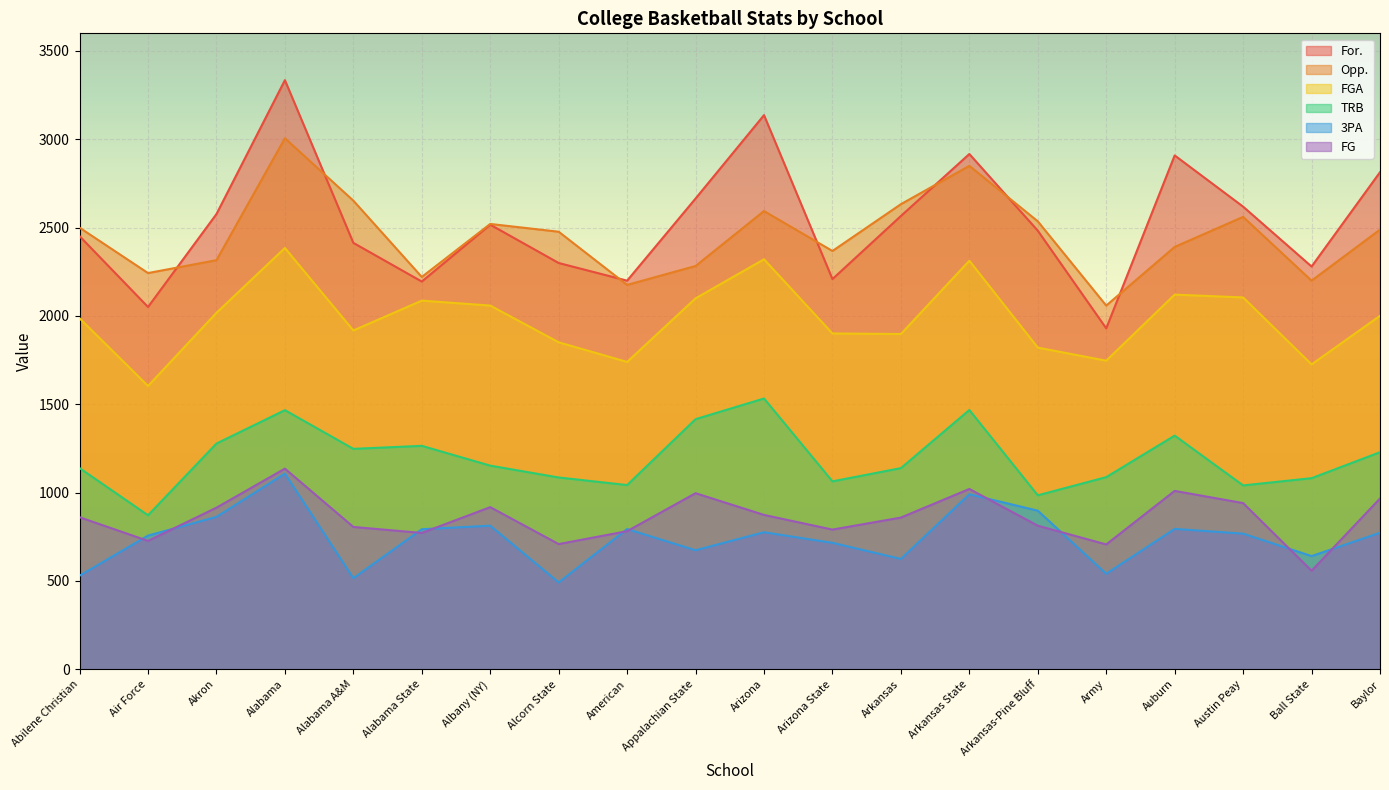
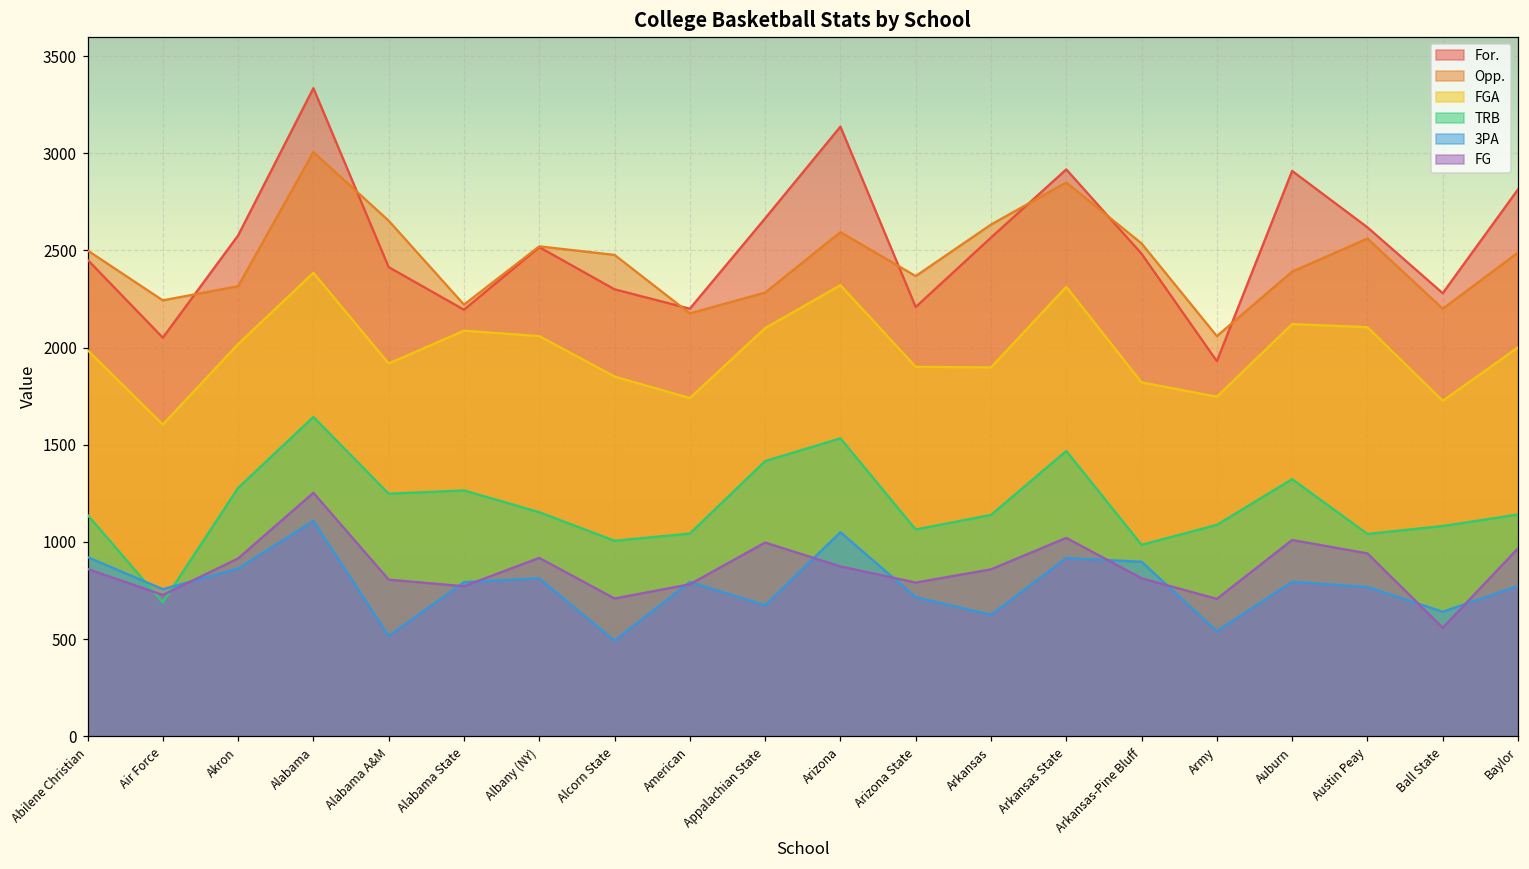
3PA, Abilene Christian: 530 -> 920
TRB, Air Force: 870 -> 690
TRB, Alabama: 1470 -> 1640
FG, Alabama: 1140 -> 1250
TRB, Alcorn State: 1090 -> 1010
3PA, Arizona: 780 -> 1050
3PA, Arkansas State: 990 -> 920
TRB, Baylor: 1230 -> 1140
